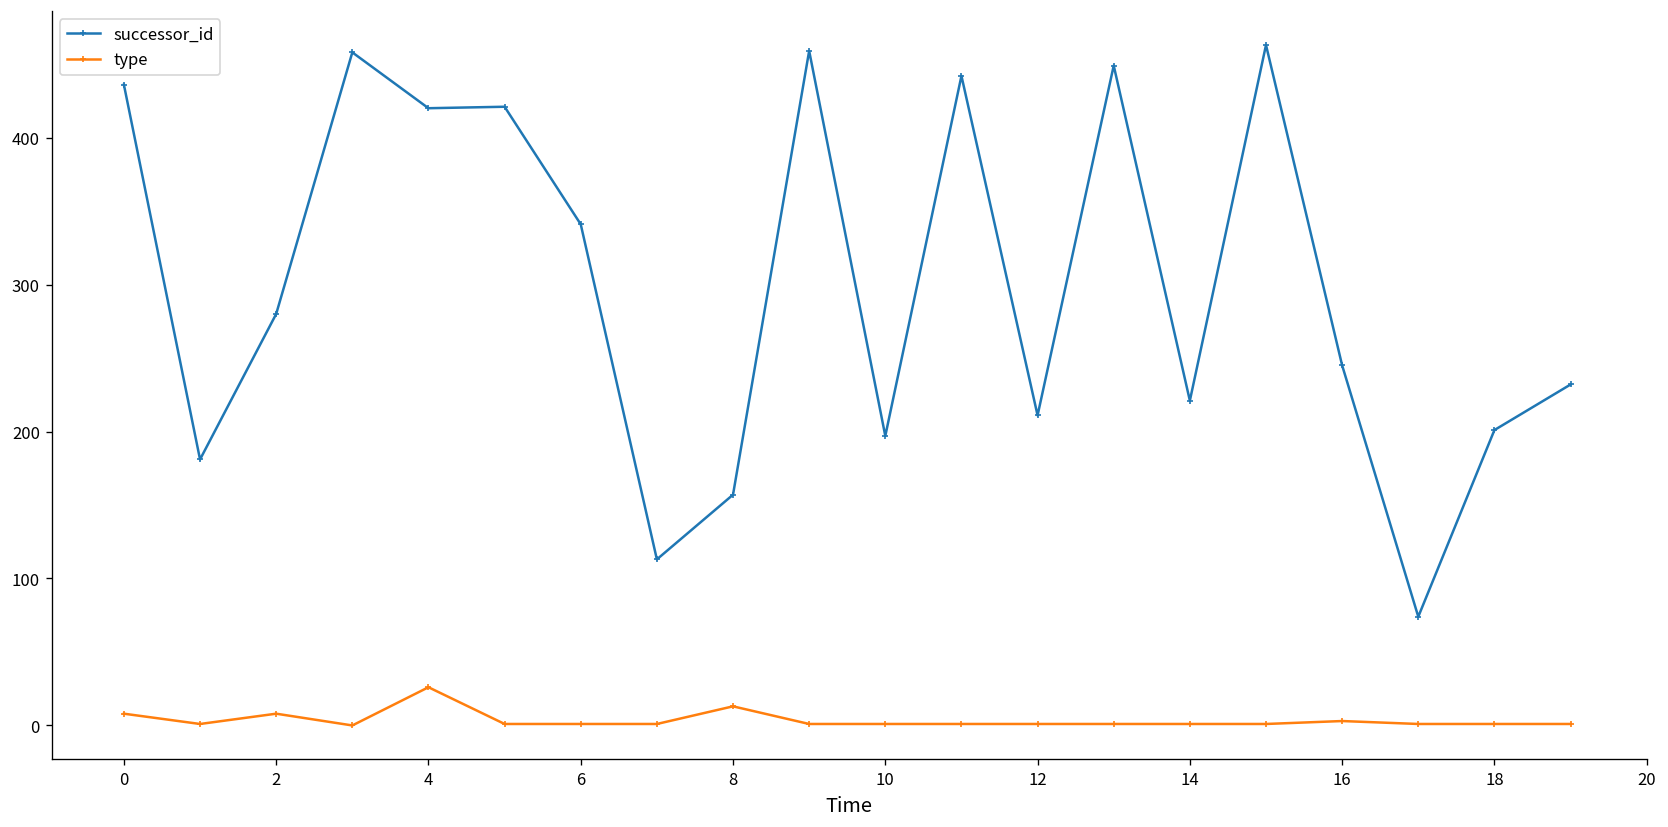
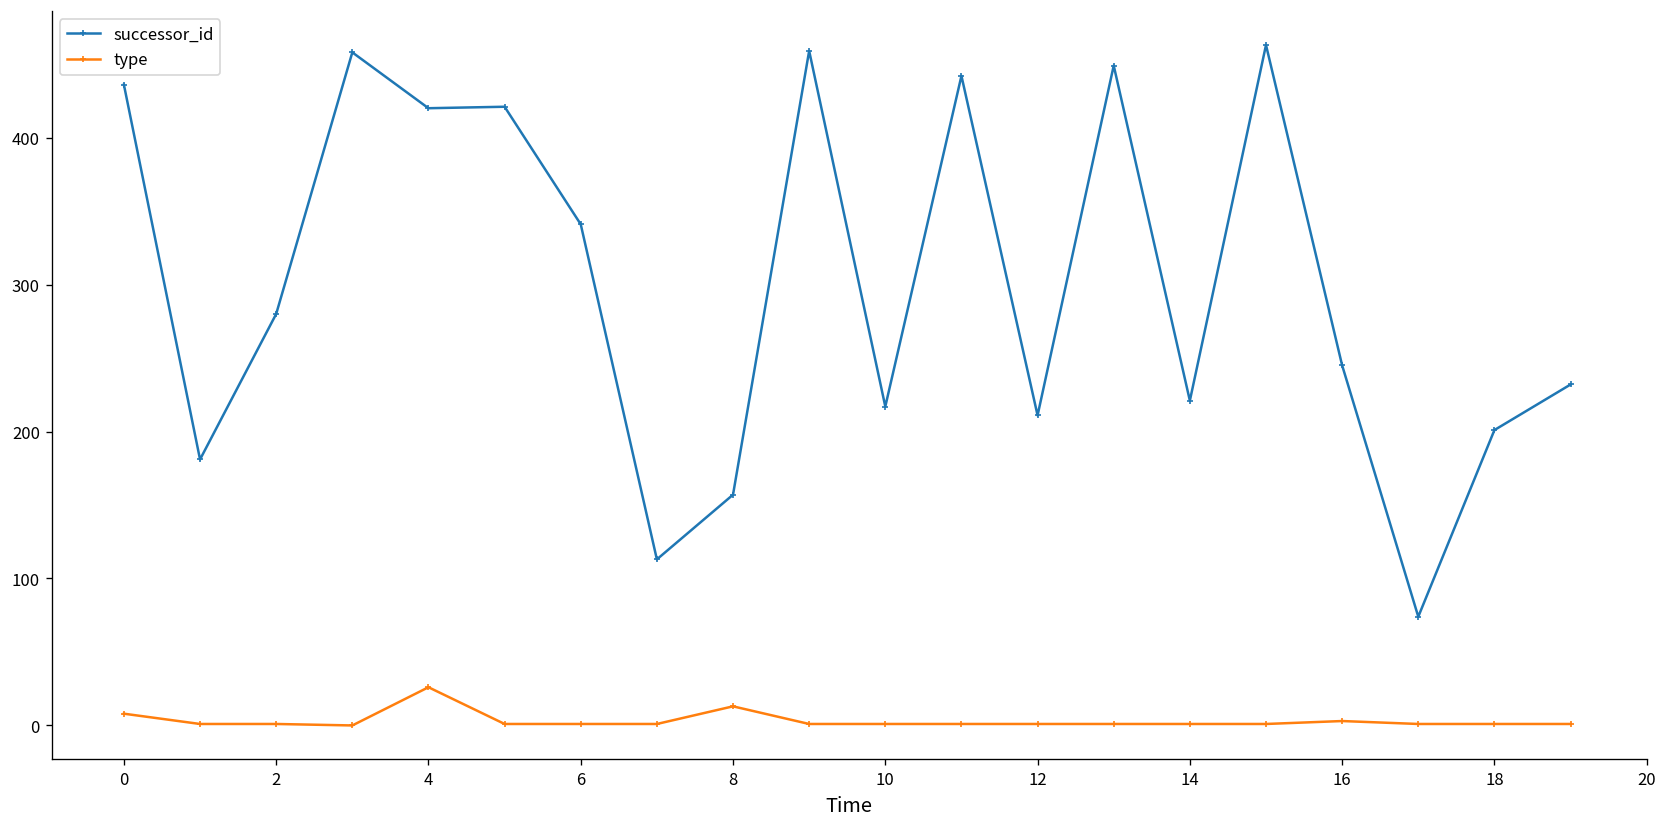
type, 2: 8 -> 1
successor_id, 10: 197 -> 217
